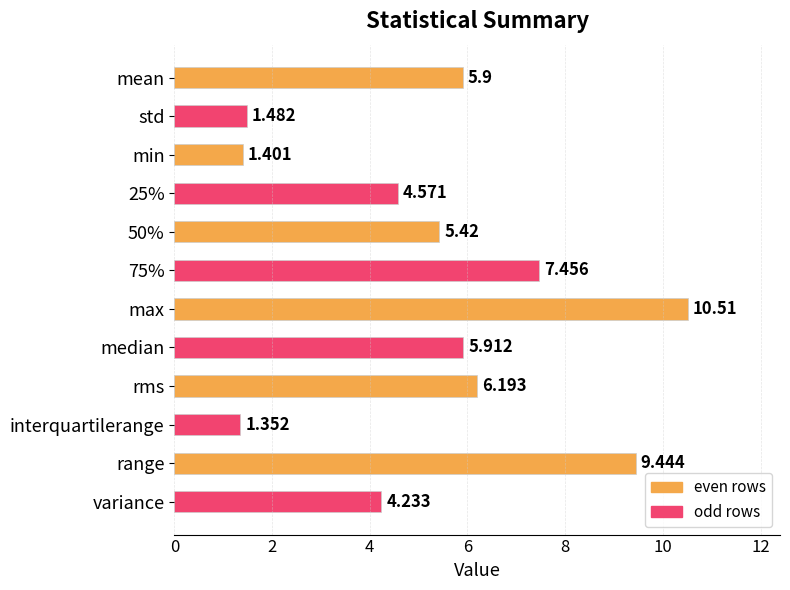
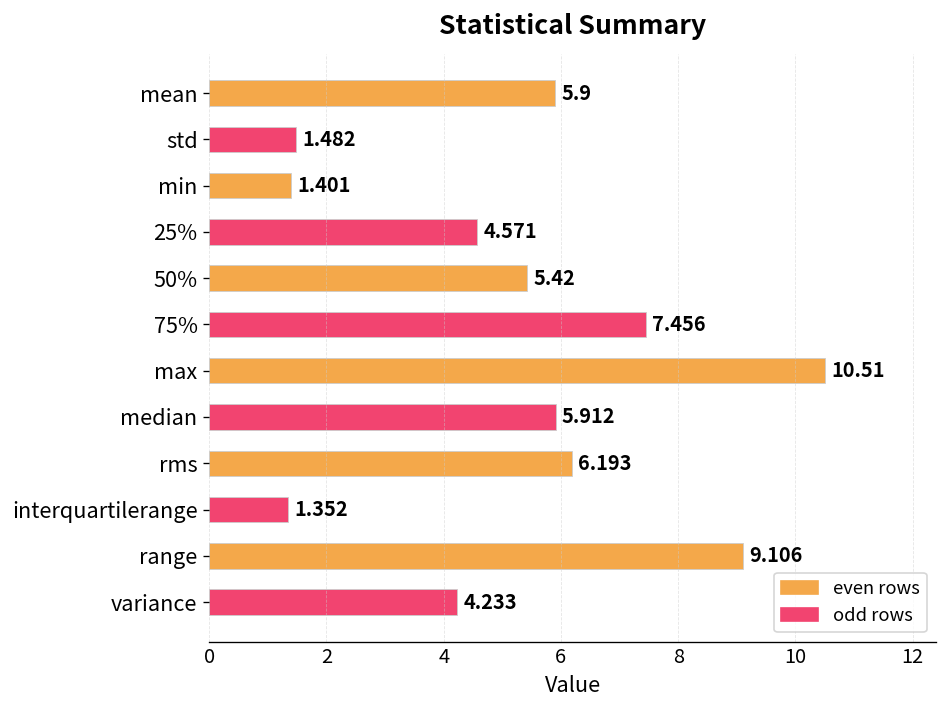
range: 9.444 -> 9.106
